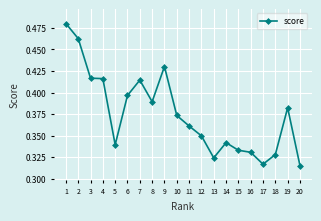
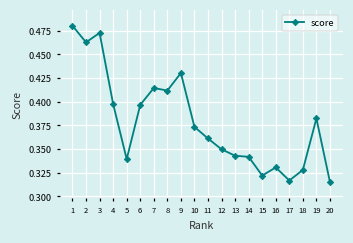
3: 0.42 -> 0.47
4: 0.42 -> 0.40
8: 0.39 -> 0.41
13: 0.32 -> 0.34
15: 0.33 -> 0.32
